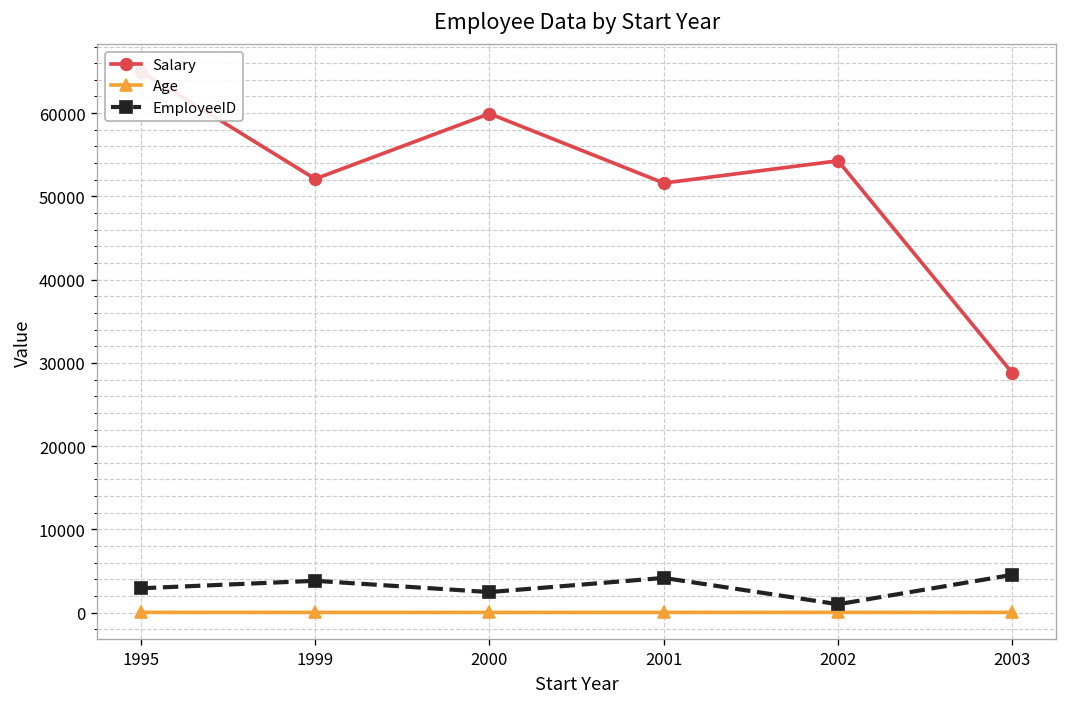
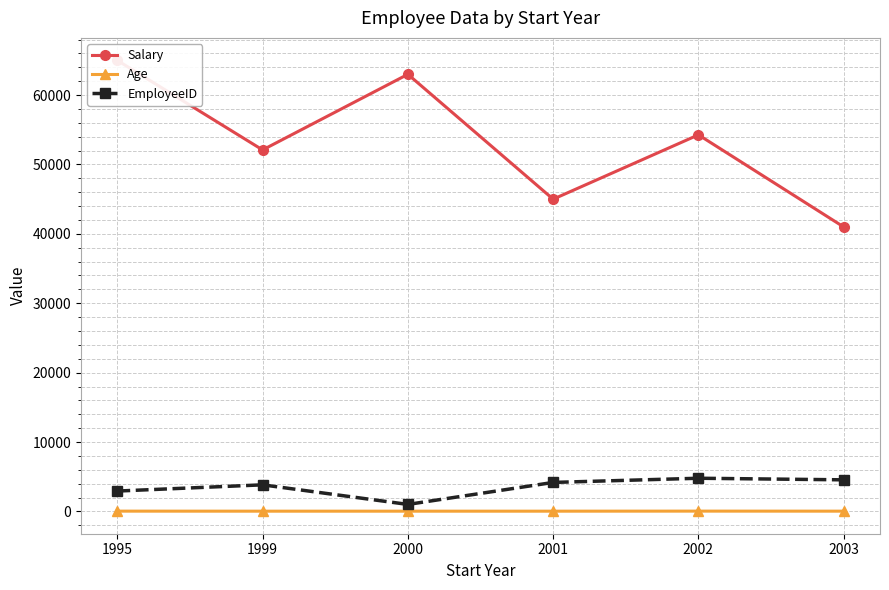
Salary, 2000: 60000 -> 63000
EmployeeID, 2000: 2000 -> 1000
Salary, 2001: 52000 -> 45000
EmployeeID, 2002: 1000 -> 5000
Salary, 2003: 29000 -> 41000
